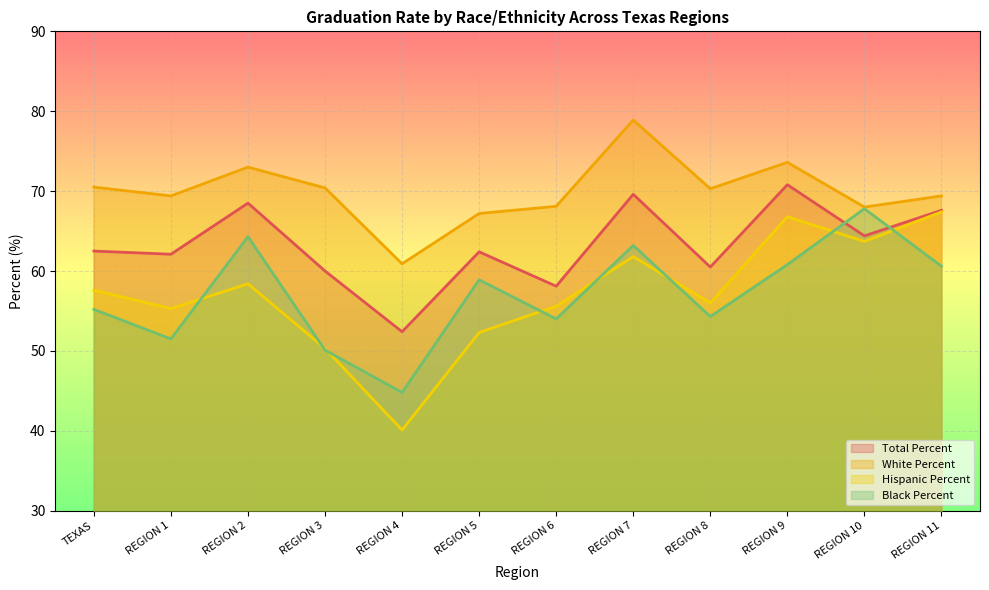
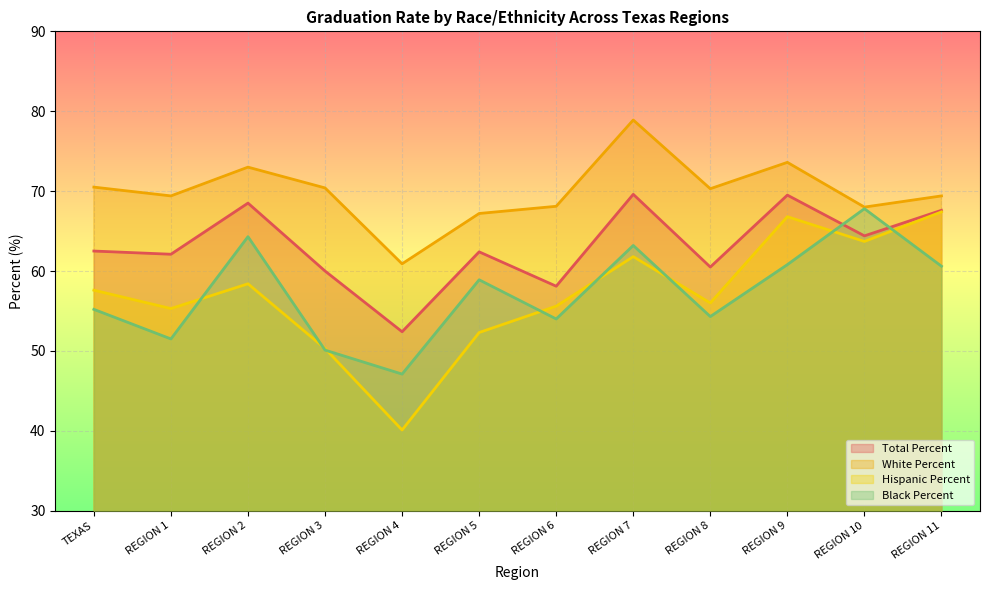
Black Percent, REGION 4: 45 -> 47
Total Percent, REGION 9: 71 -> 70
